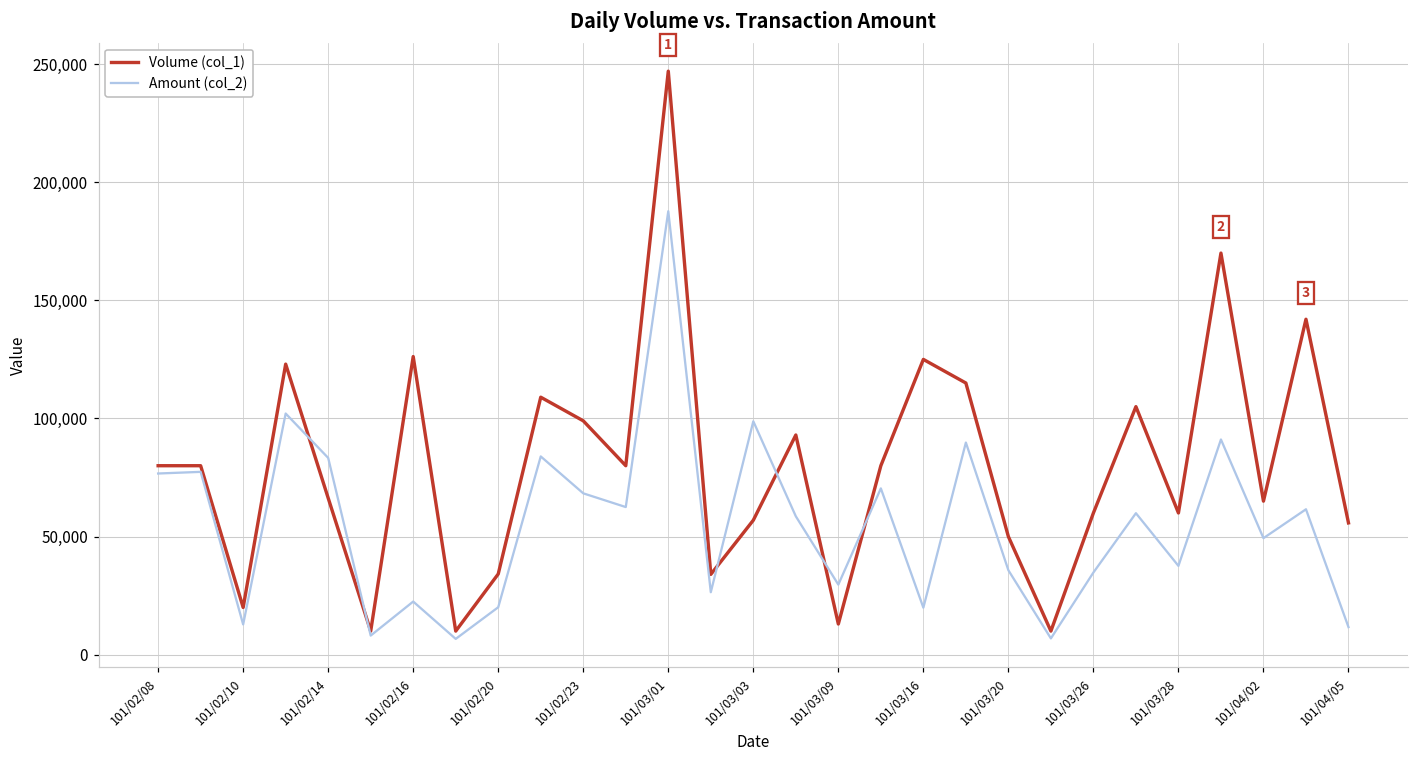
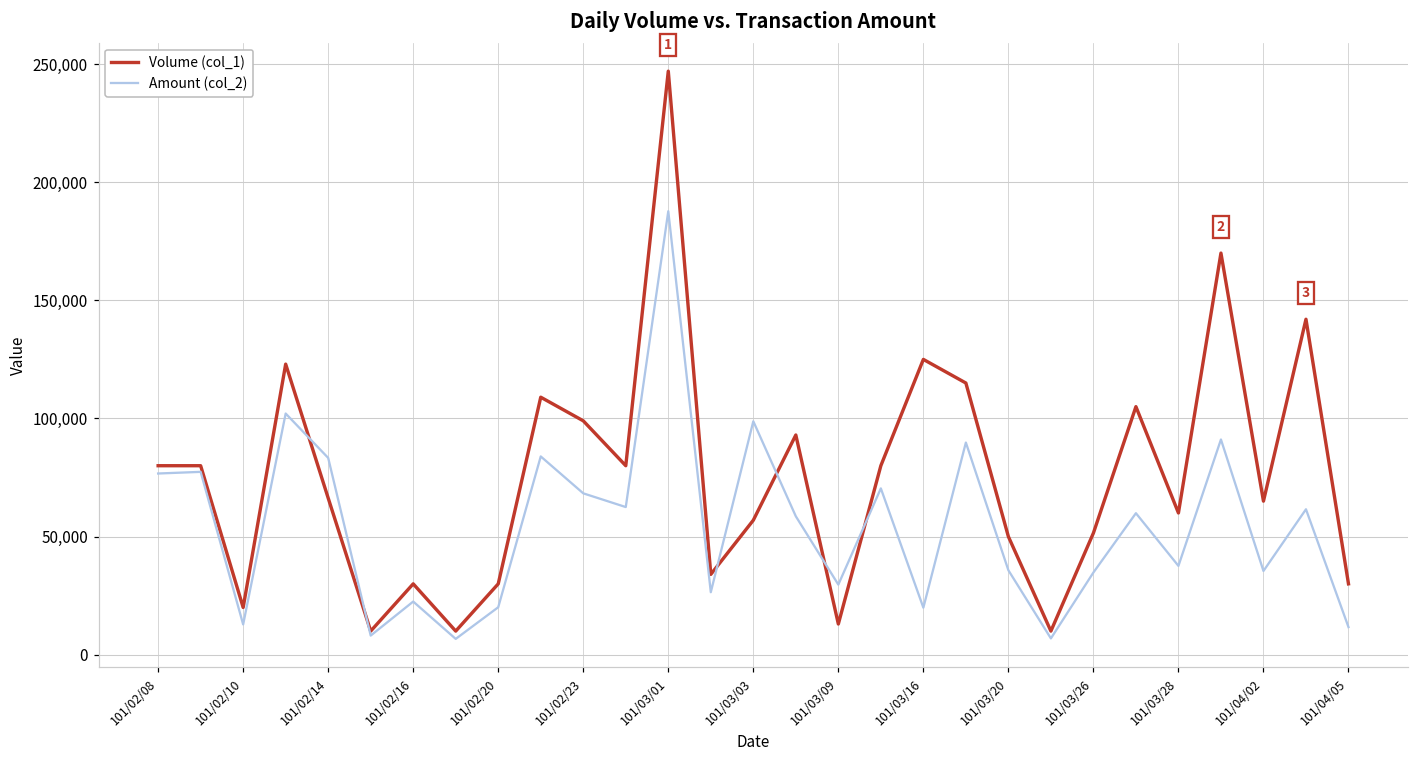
Volume (col_1), 101/02/16: 126,000 -> 30,000
Volume (col_1), 101/02/20: 34,000 -> 30,000
Volume (col_1), 101/03/26: 60,000 -> 52,000
Amount (col_2), 101/04/02: 49,000 -> 35,000
Volume (col_1), 101/04/05: 56,000 -> 30,000
